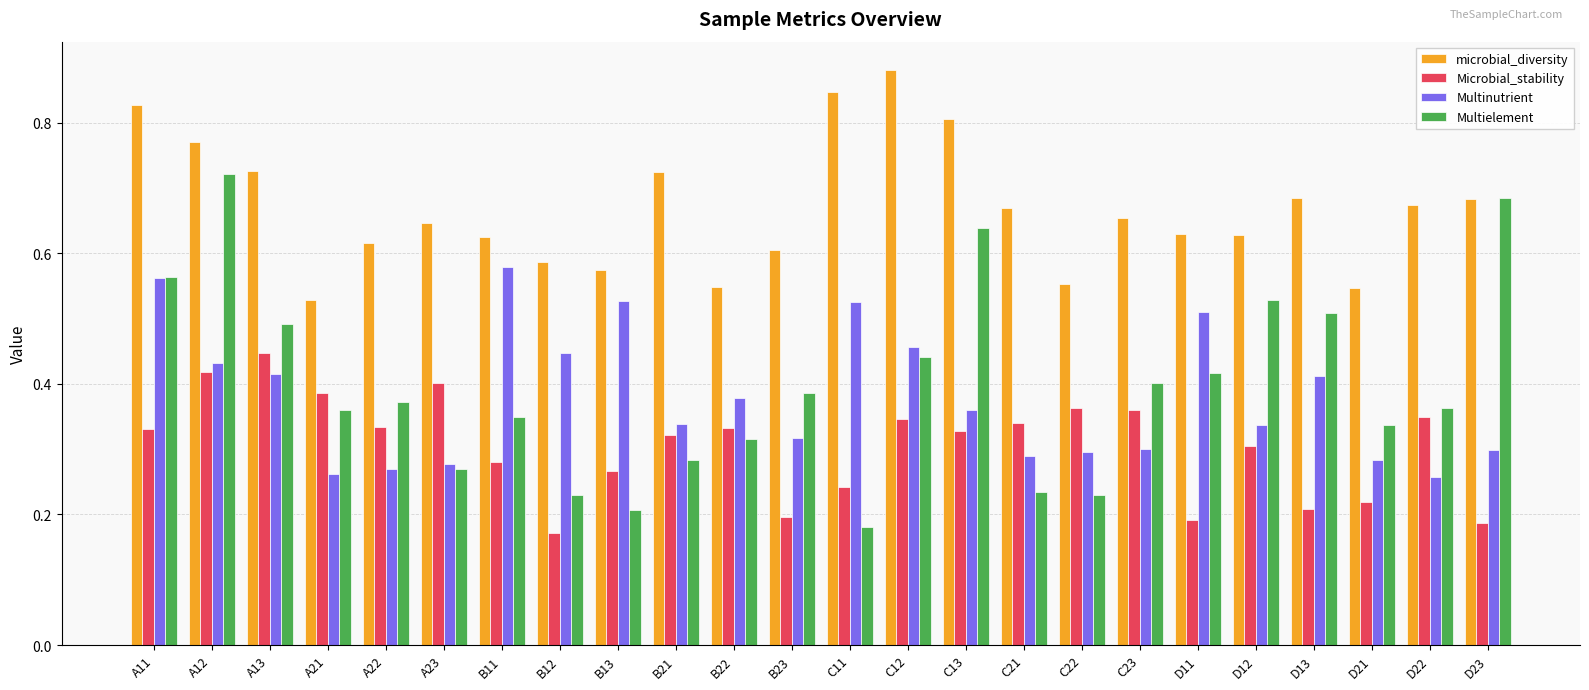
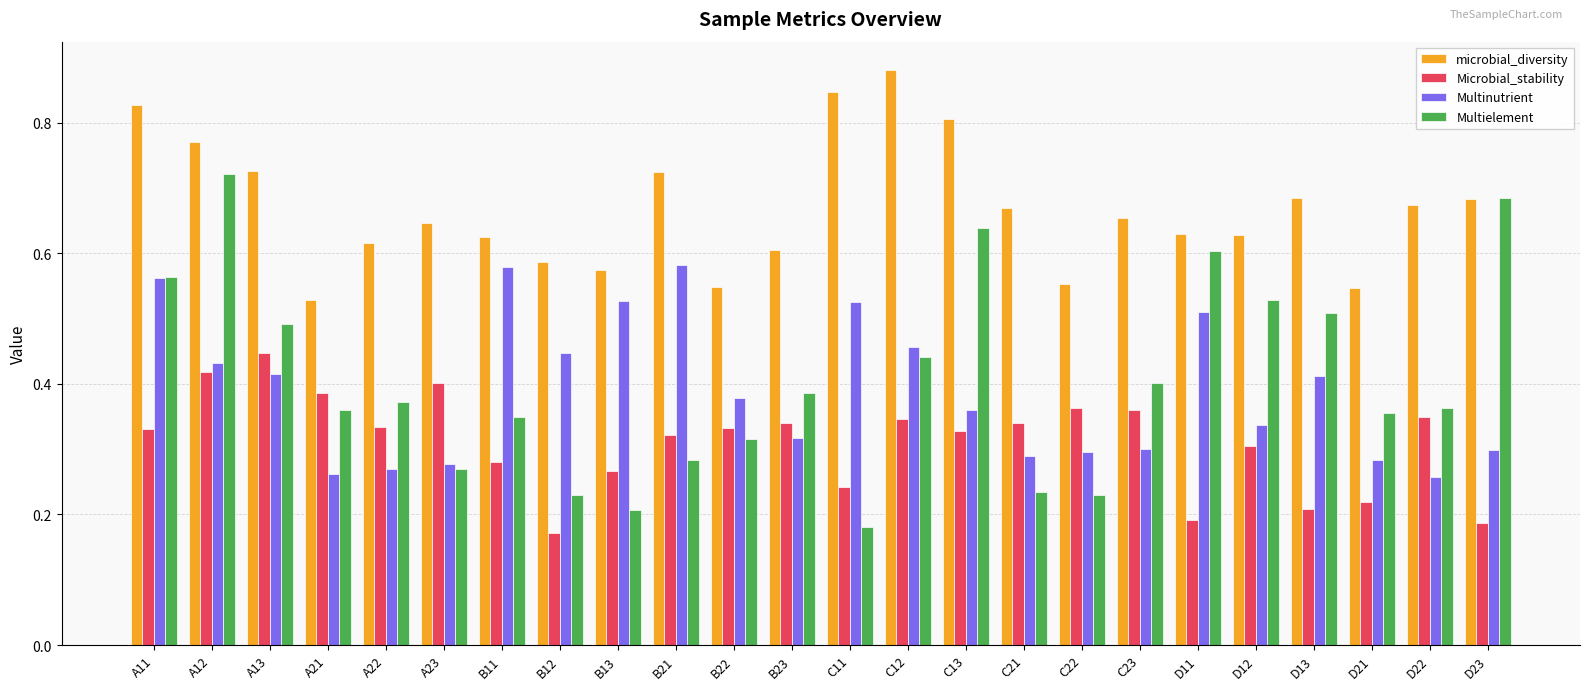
Multinutrient, B21: 0.34 -> 0.58
Microbial_stability, B23: 0.20 -> 0.34
Multielement, D11: 0.42 -> 0.60
Multielement, D21: 0.34 -> 0.36
